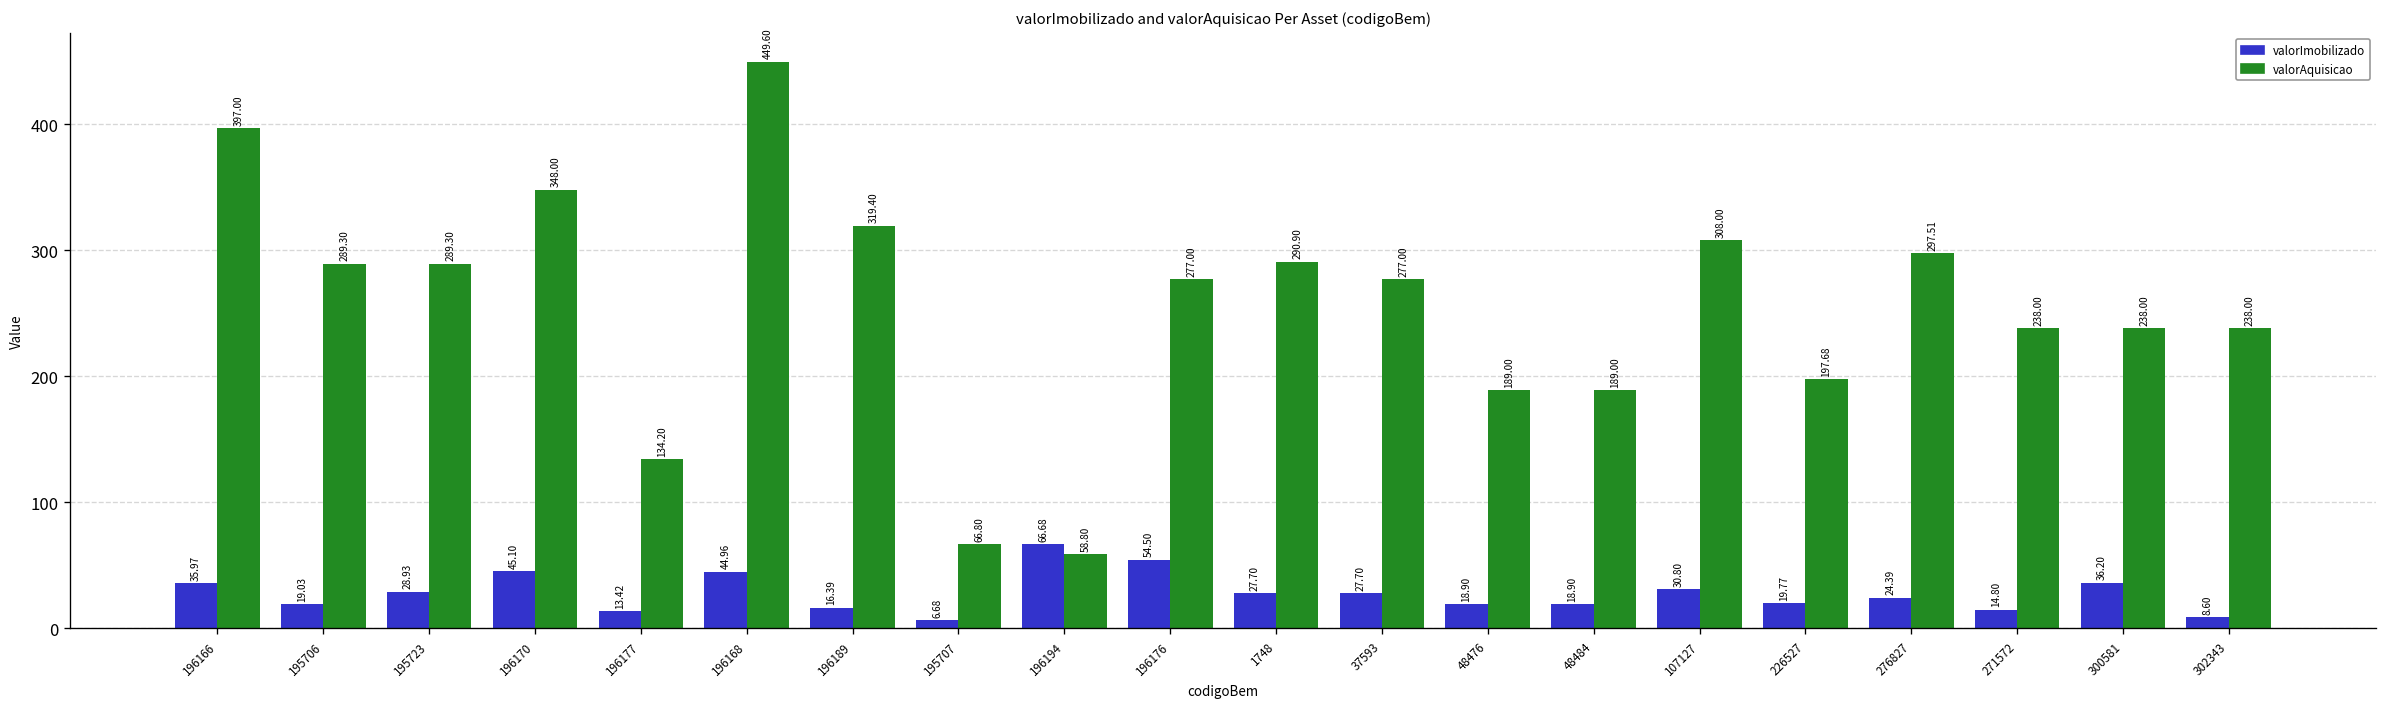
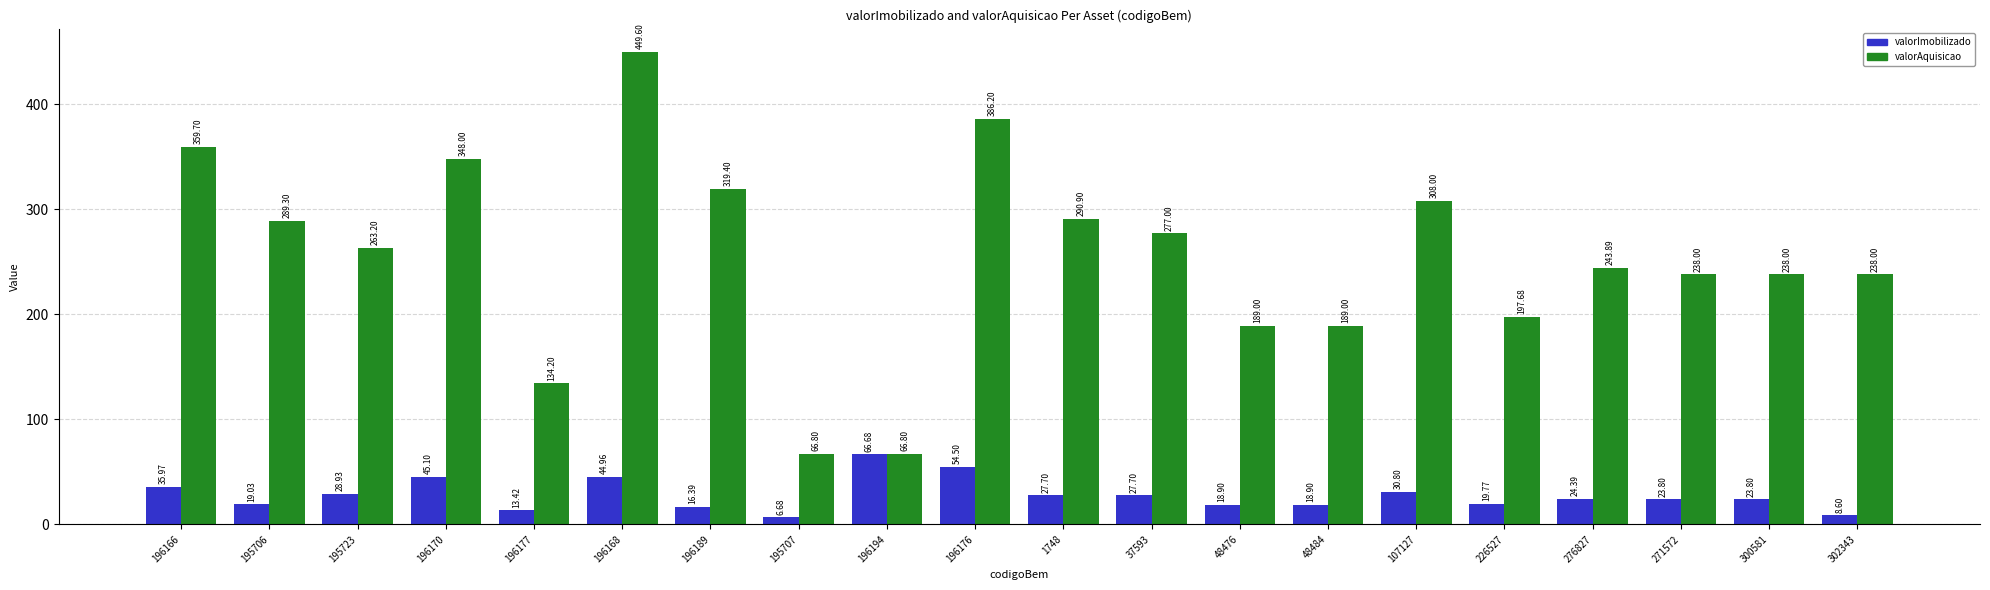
valorAquisicao, 196166: 397.00 -> 359.70
valorAquisicao, 195723: 289.30 -> 263.20
valorAquisicao, 196194: 58.80 -> 66.80
valorAquisicao, 196176: 277.00 -> 386.20
valorAquisicao, 276827: 297.51 -> 243.89
valorImobilizado, 271572: 14.80 -> 23.80
valorImobilizado, 300581: 36.20 -> 23.80
